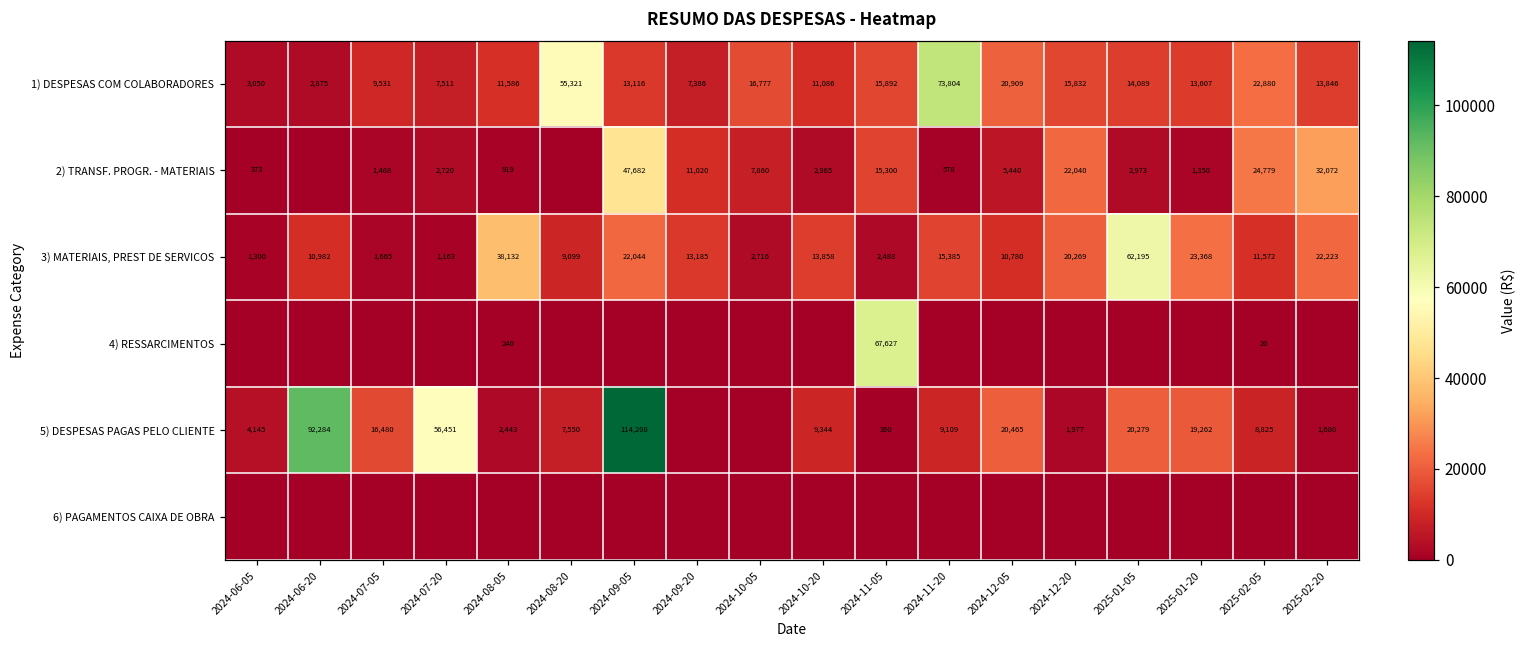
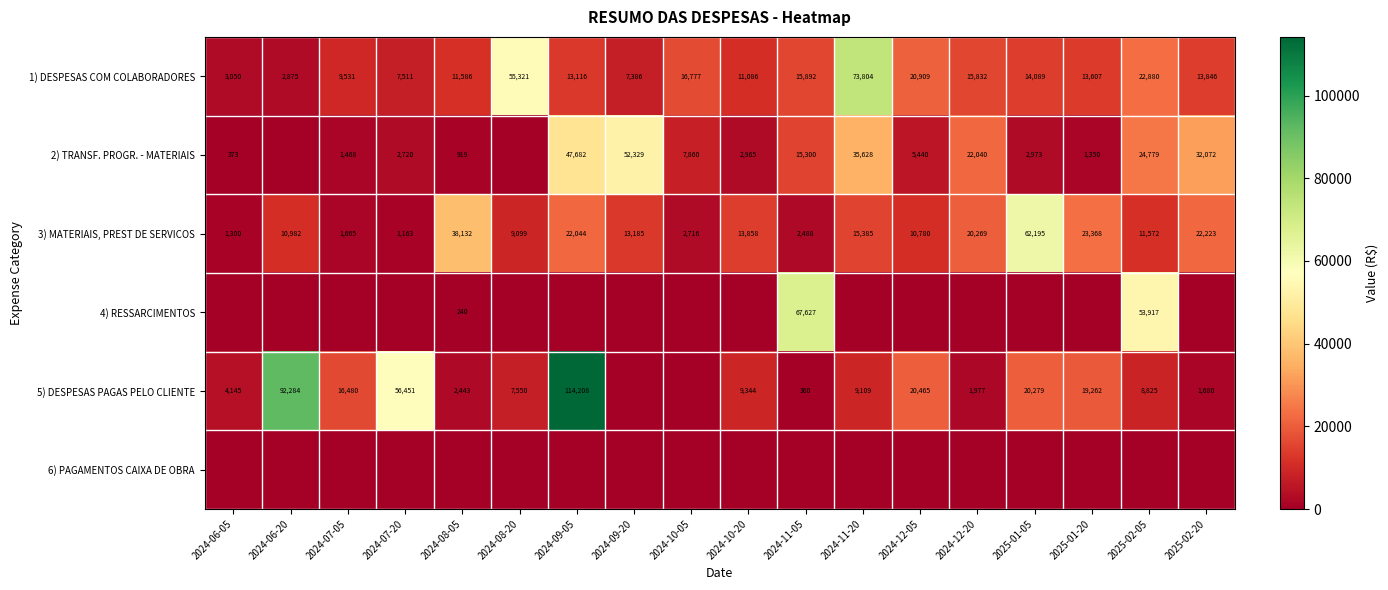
2) TRANSF. PROGR. - MATERIAIS, 2024-09-20: 11,020 -> 52,329
2) TRANSF. PROGR. - MATERIAIS, 2024-11-20: 578 -> 35,628
4) RESSARCIMENTOS, 2025-02-05: 20 -> 53,917
